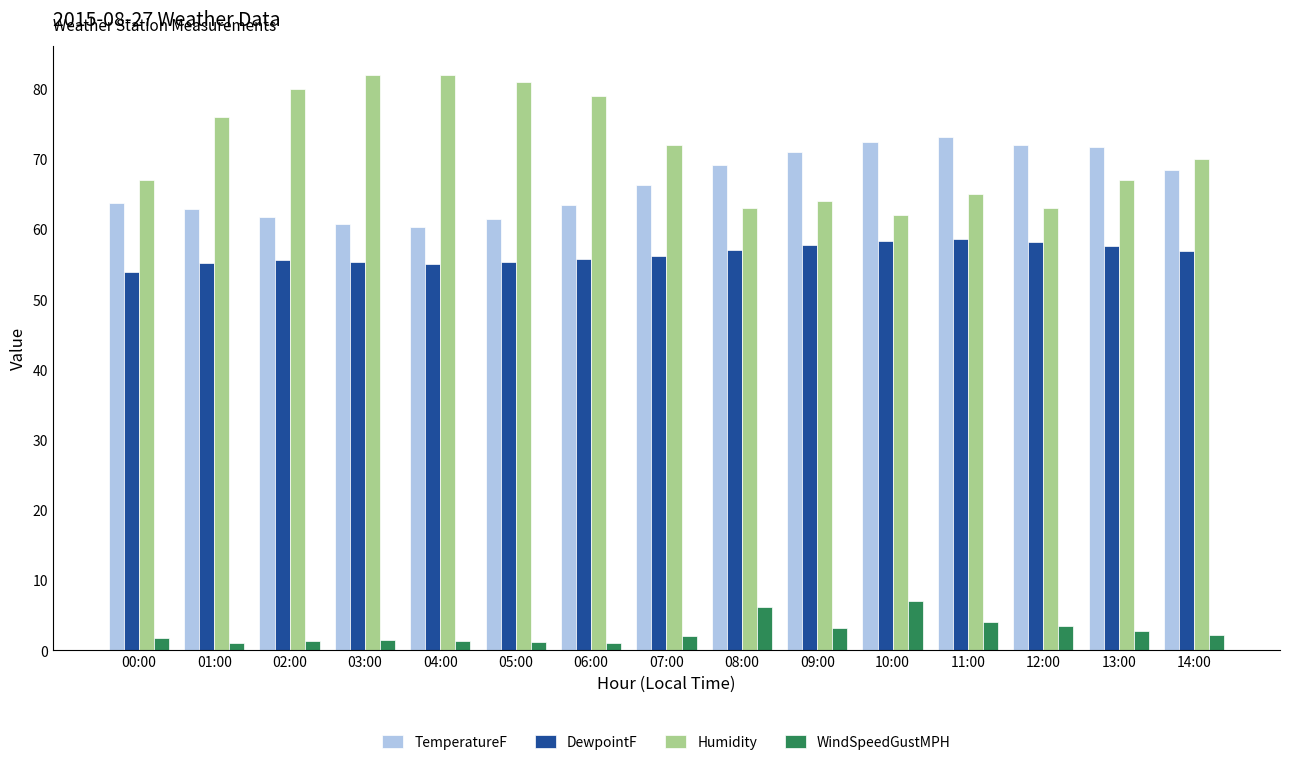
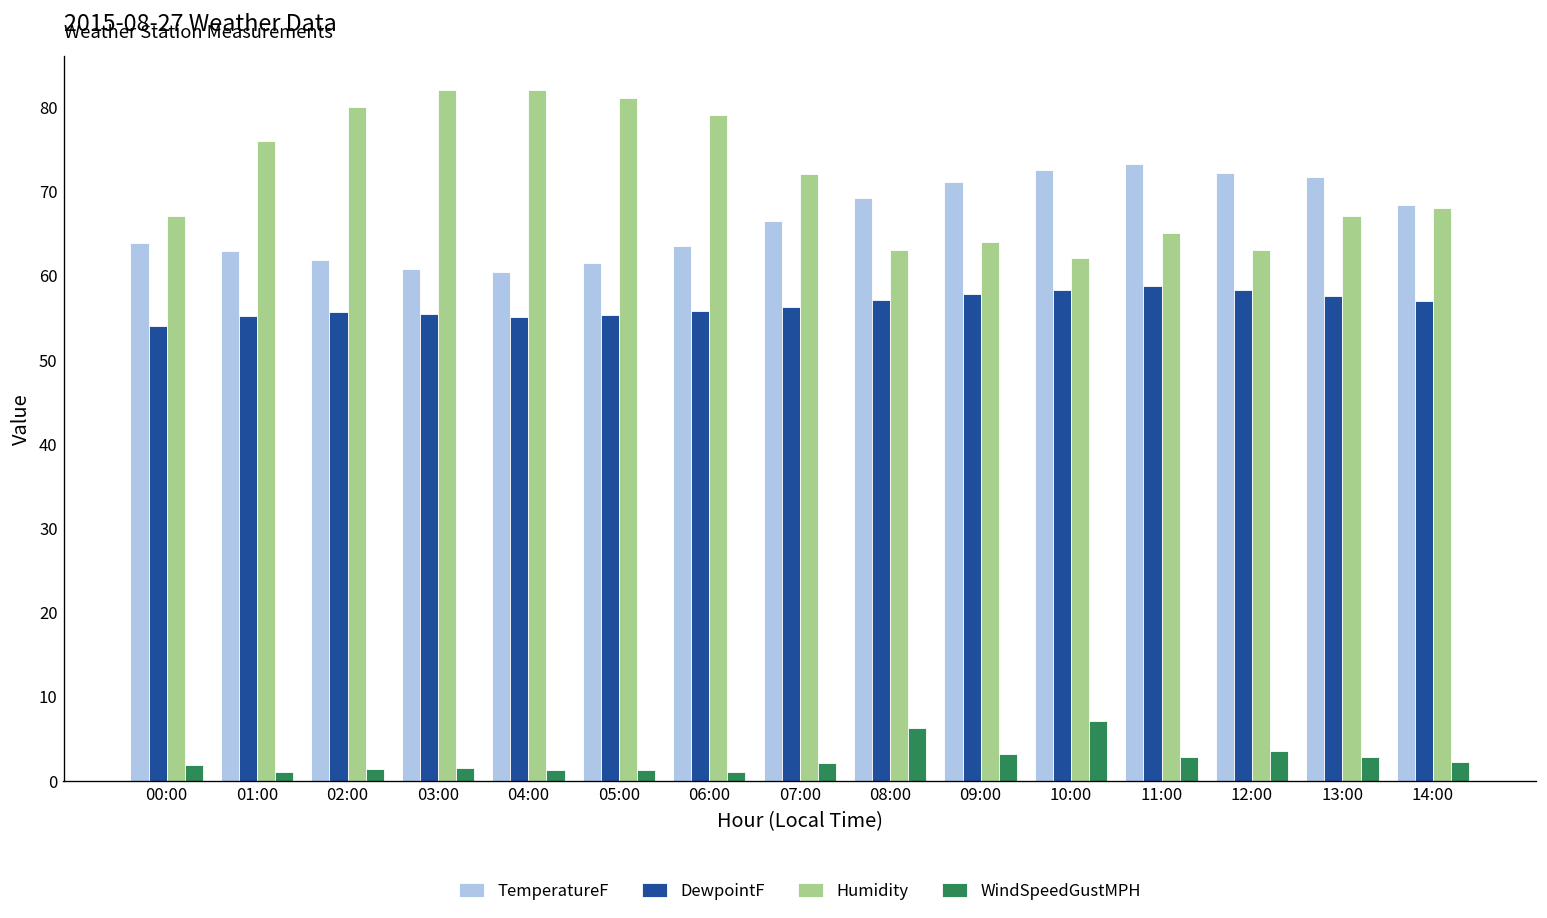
WindSpeedGustMPH, 11:00: 4 -> 3
Humidity, 14:00: 70 -> 68
